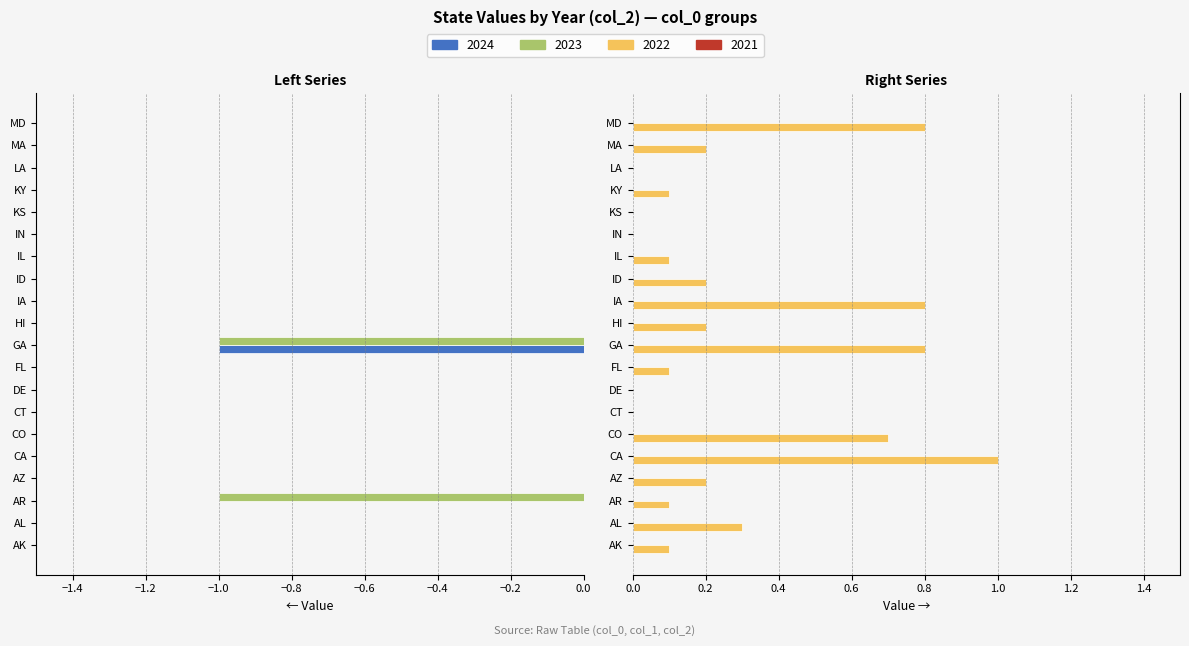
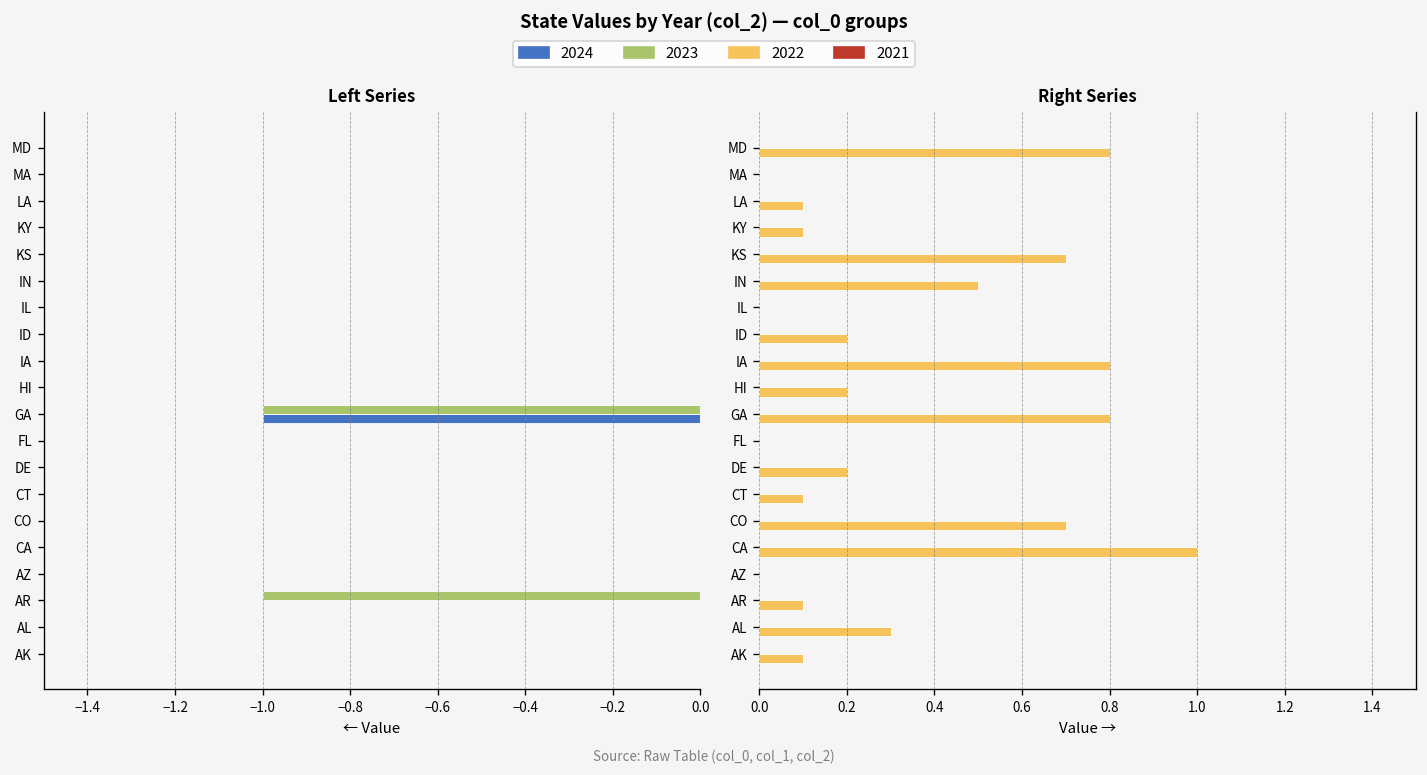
Right Series, 2022, MA: 0.2 -> 0.0
Right Series, 2022, LA: 0.0 -> 0.1
Right Series, 2022, KS: 0.0 -> 0.7
Right Series, 2022, IN: 0.0 -> 0.5
Right Series, 2022, IL: 0.1 -> 0.0
Right Series, 2022, FL: 0.1 -> 0.0
Right Series, 2022, DE: 0.0 -> 0.2
Right Series, 2022, CT: 0.0 -> 0.1
Right Series, 2022, AZ: 0.2 -> 0.0
